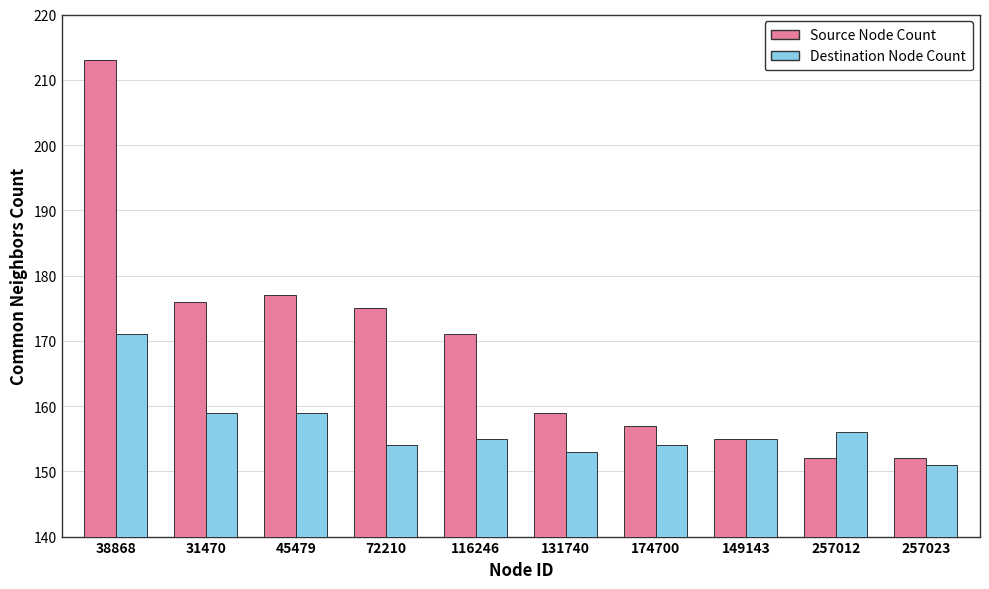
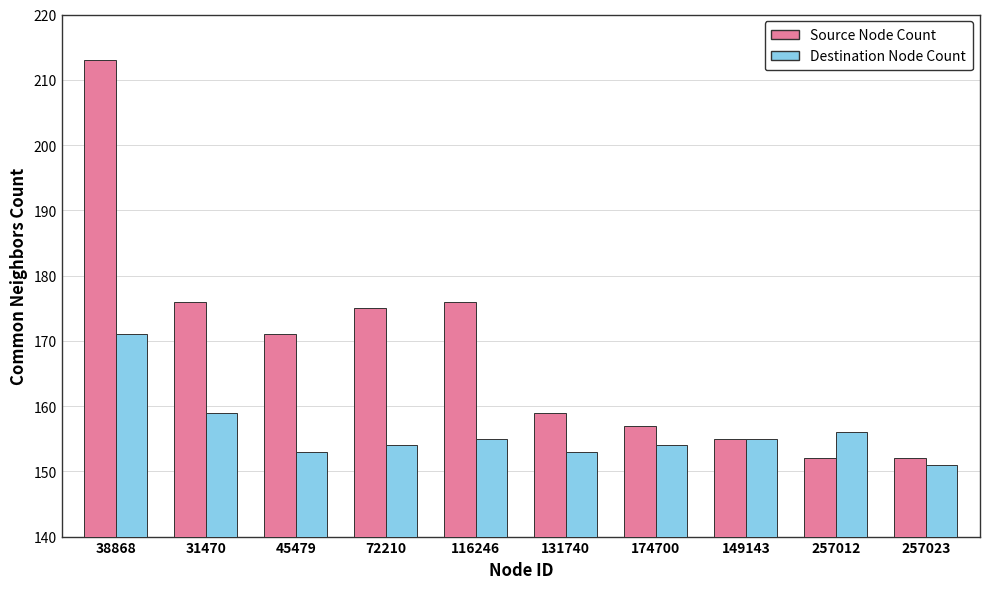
Source Node Count, 45479: 177 -> 171
Destination Node Count, 45479: 159 -> 153
Source Node Count, 116246: 171 -> 176
